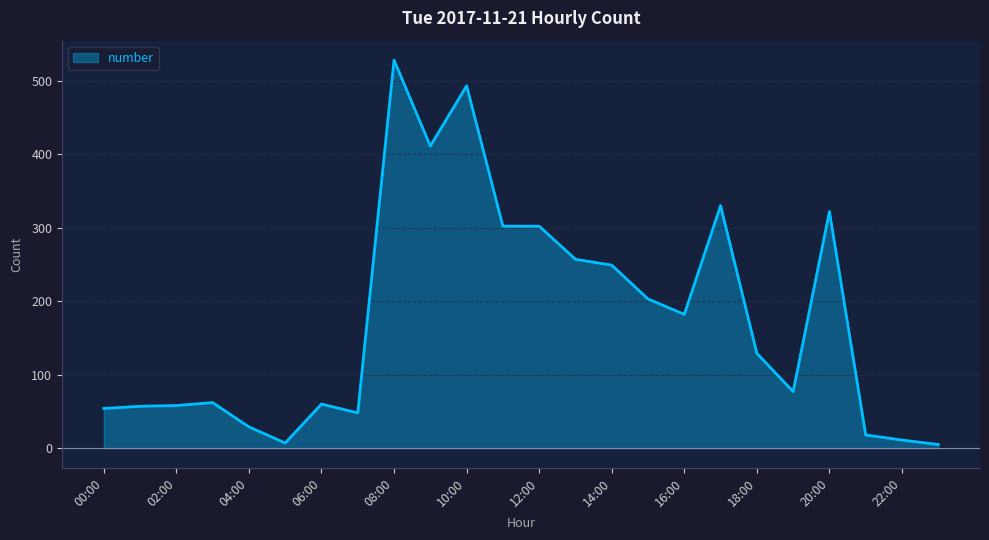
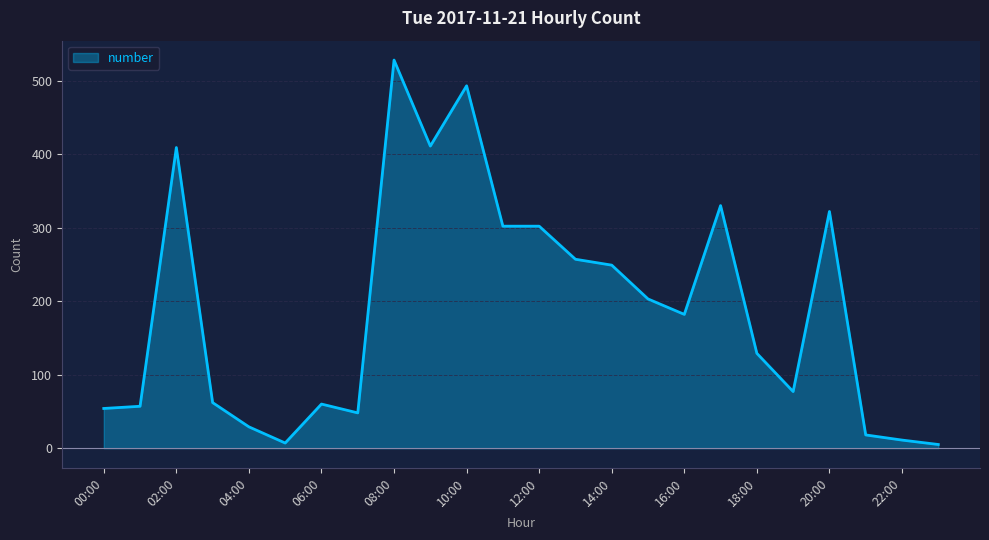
02:00: 60 -> 410
